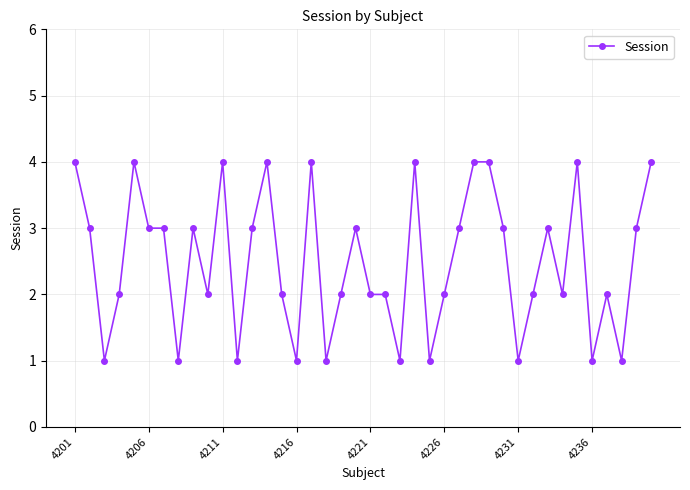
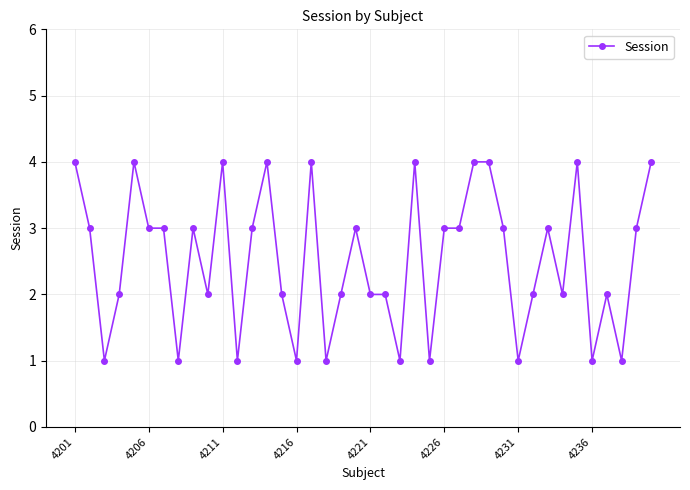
4226: 2 -> 3
